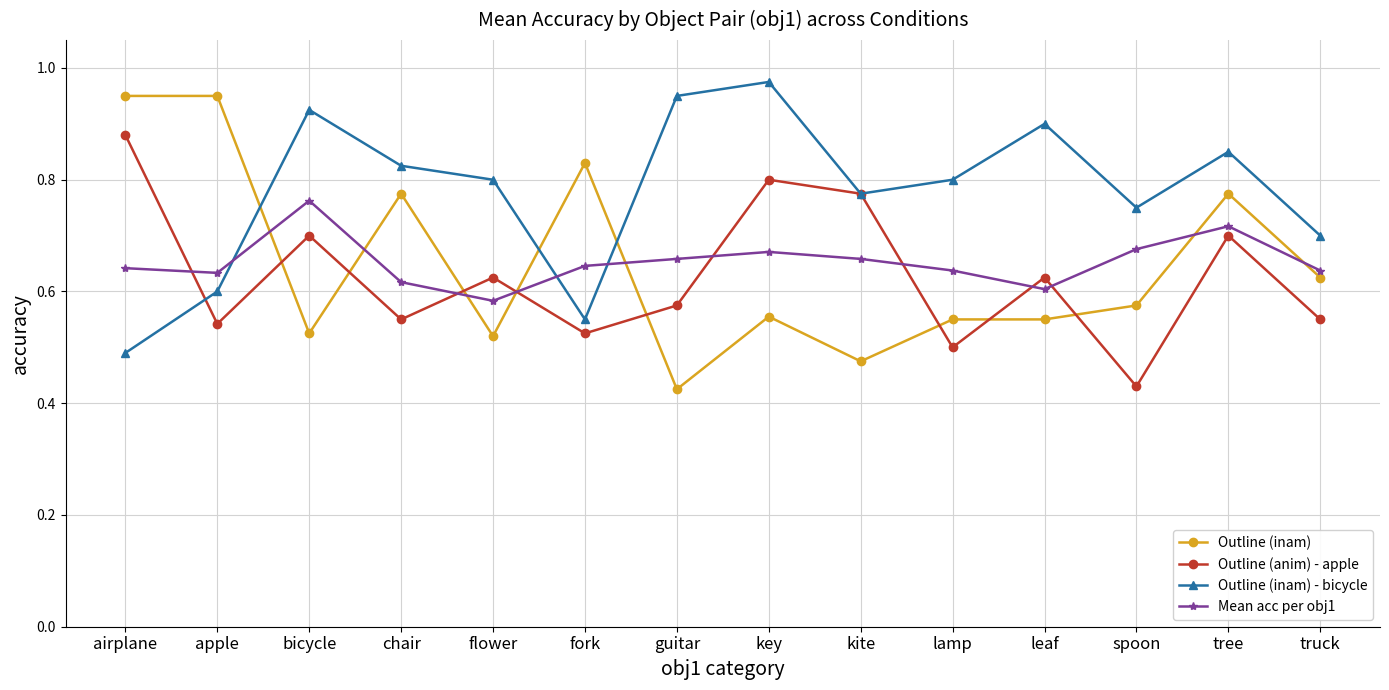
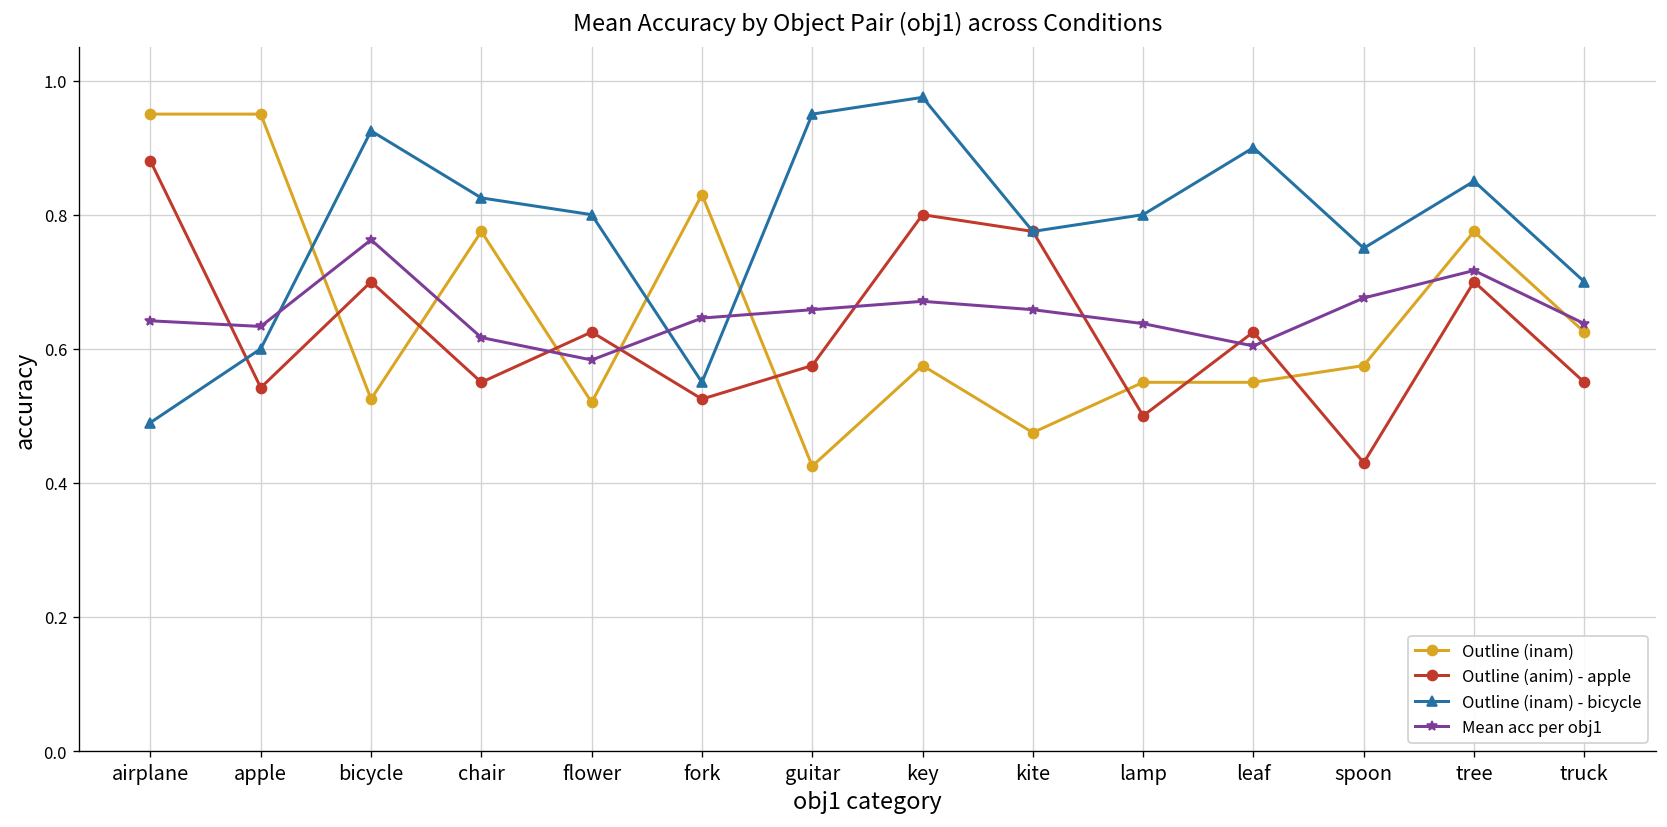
Outline (inam), key: 0.56 -> 0.58
